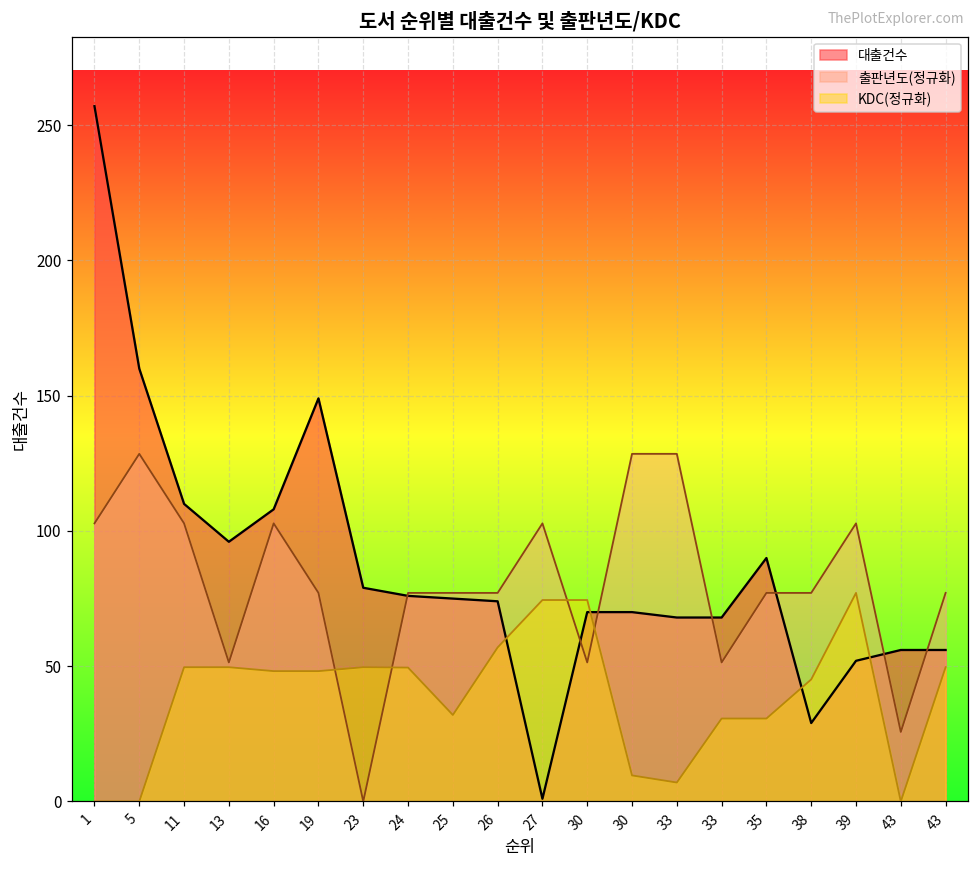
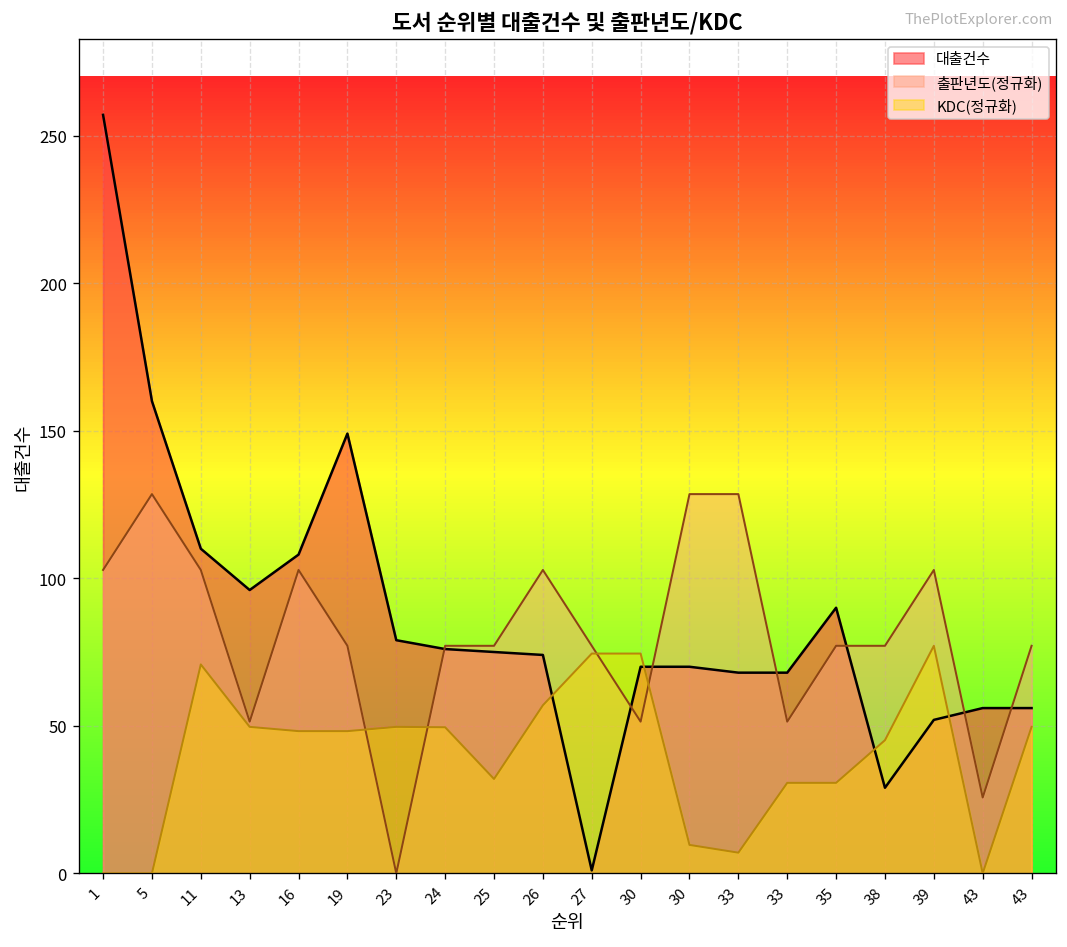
KDC(정규화), 11: 50 -> 71
출판년도(정규화), 26: 77 -> 103
출판년도(정규화), 27: 103 -> 77
